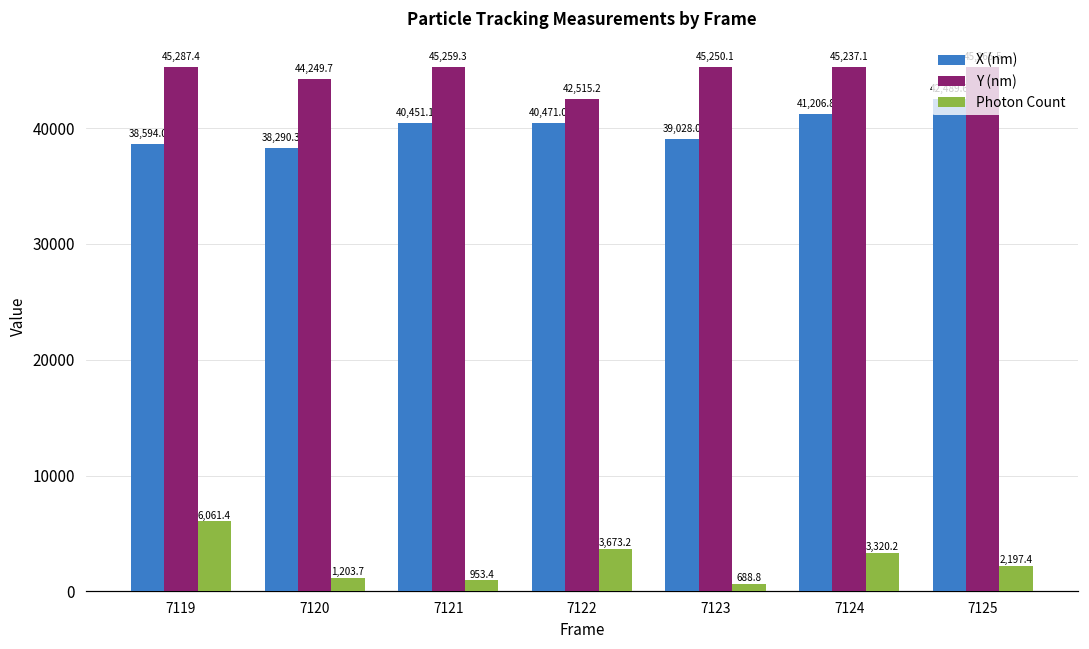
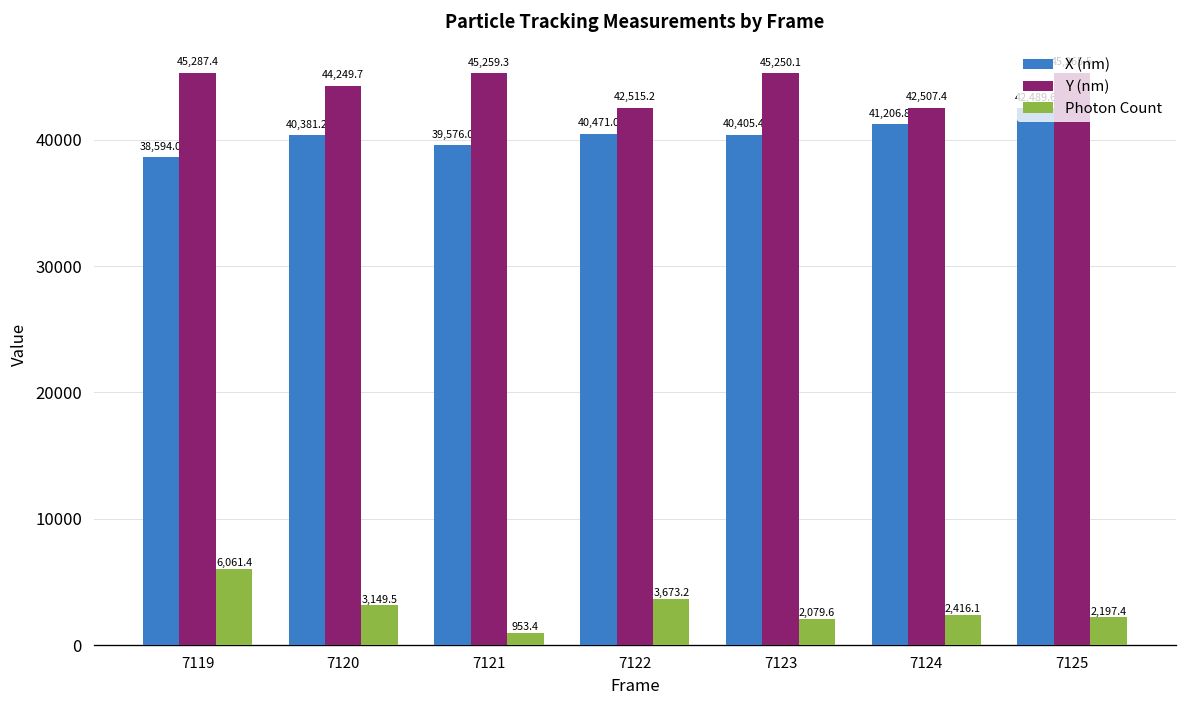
X (nm), 7120: 38,290.3 -> 40,381.2
Photon Count, 7120: 1,203.7 -> 3,149.5
X (nm), 7121: 40,451.1 -> 39,576.0
X (nm), 7123: 39,028.0 -> 40,405.4
Photon Count, 7123: 688.8 -> 2,079.6
Y (nm), 7124: 45,237.1 -> 42,507.4
Photon Count, 7124: 3,320.2 -> 2,416.1
